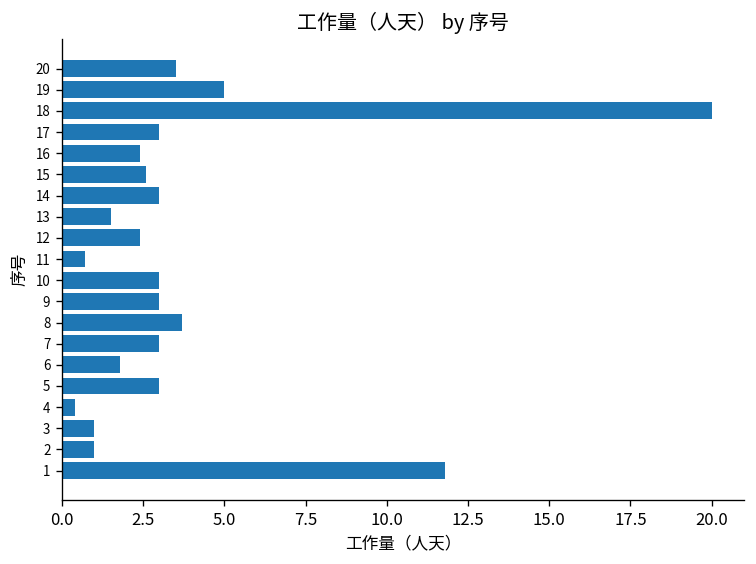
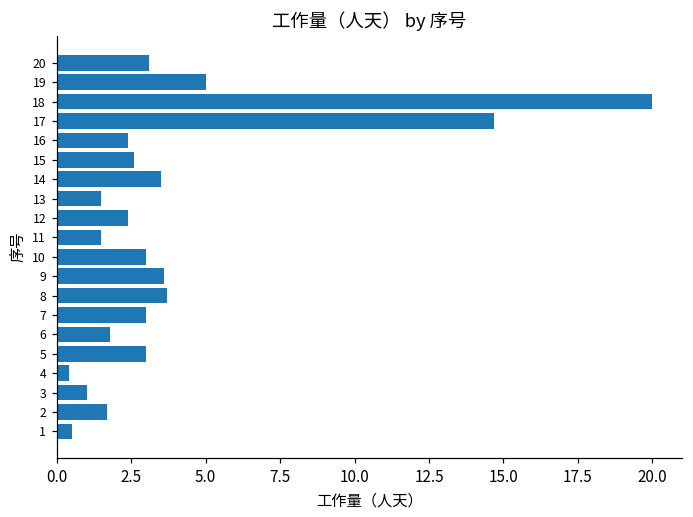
20: 3.5 -> 3.1
17: 3.0 -> 14.7
14: 3.0 -> 3.5
11: 0.7 -> 1.5
9: 3.0 -> 3.6
2: 1.0 -> 1.7
1: 11.8 -> 0.5
